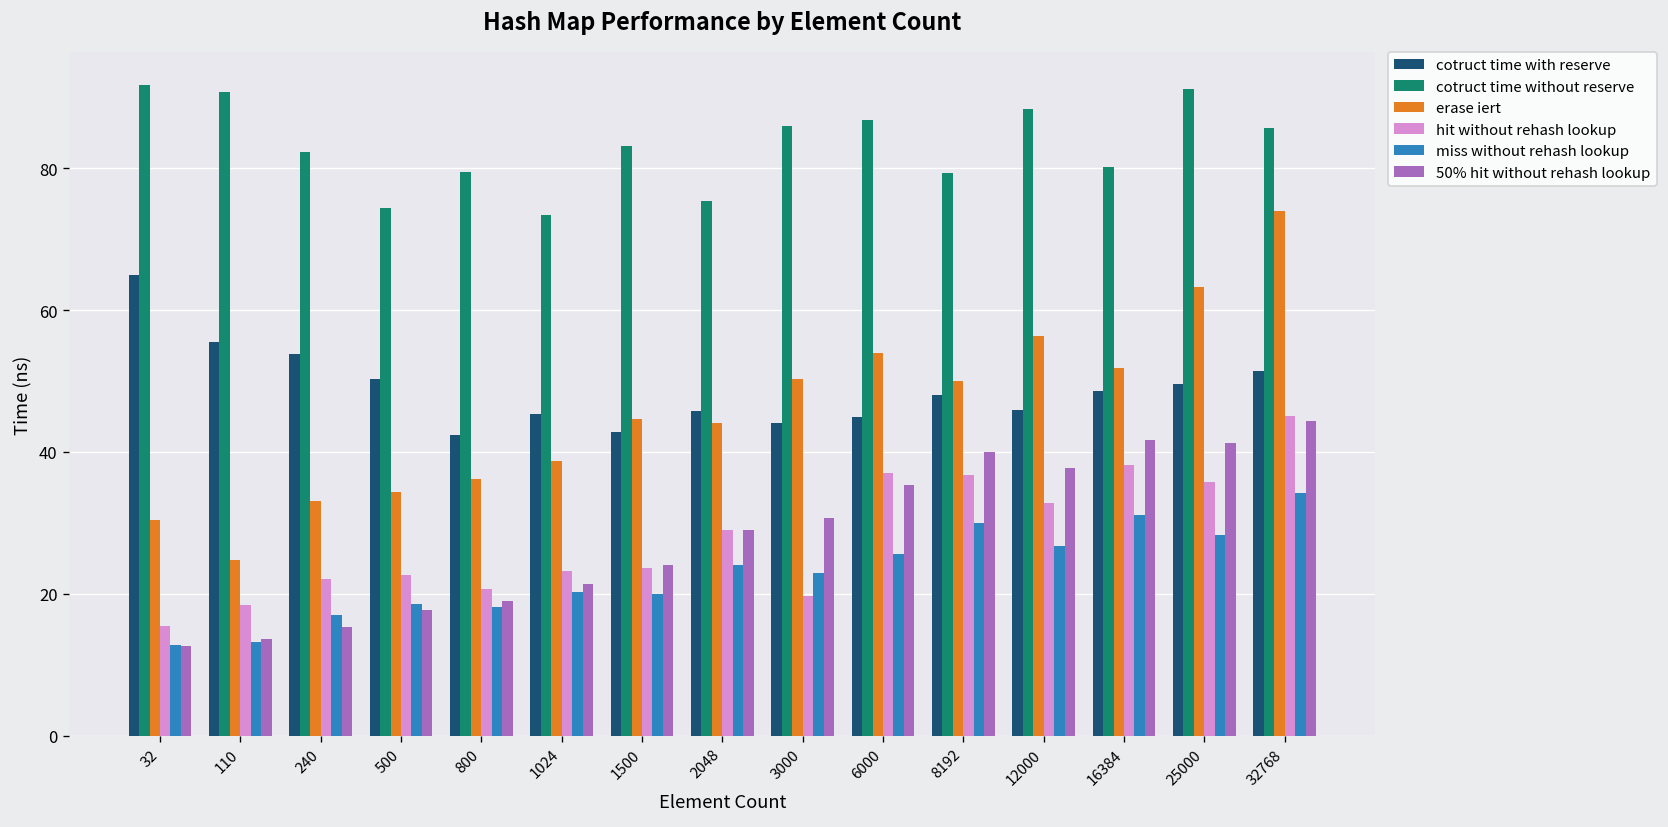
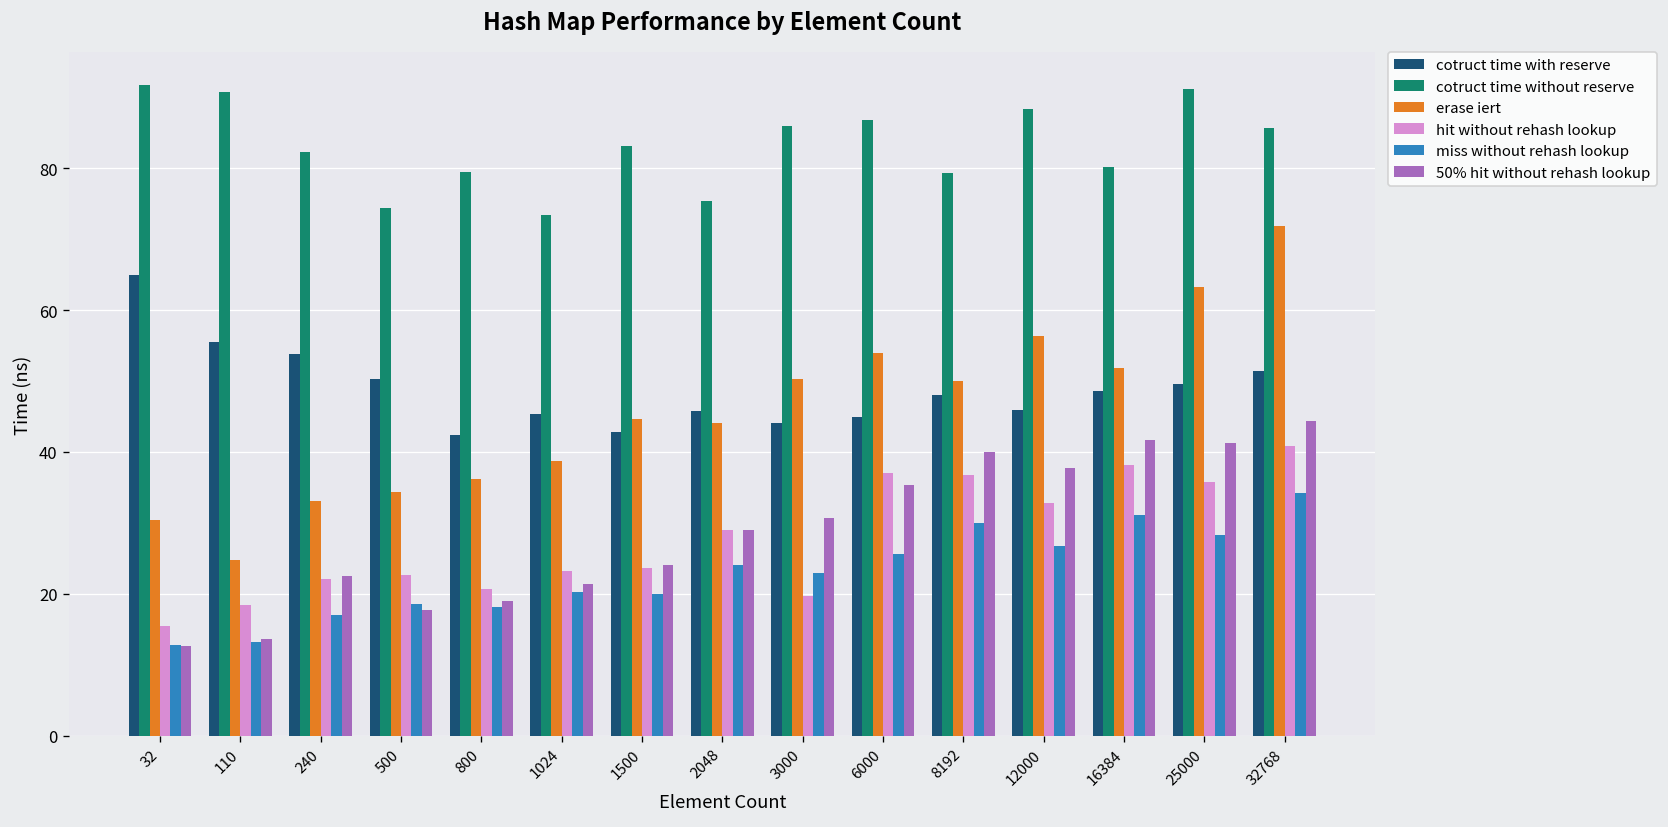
50% hit without rehash lookup, 240: 15 -> 22
erase iert, 32768: 74 -> 72
hit without rehash lookup, 32768: 45 -> 41
